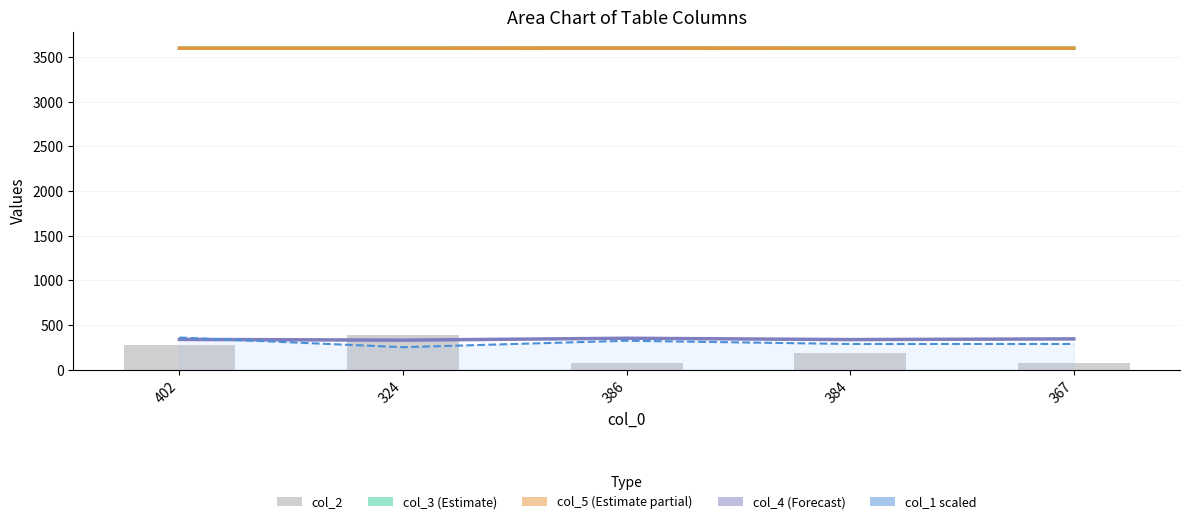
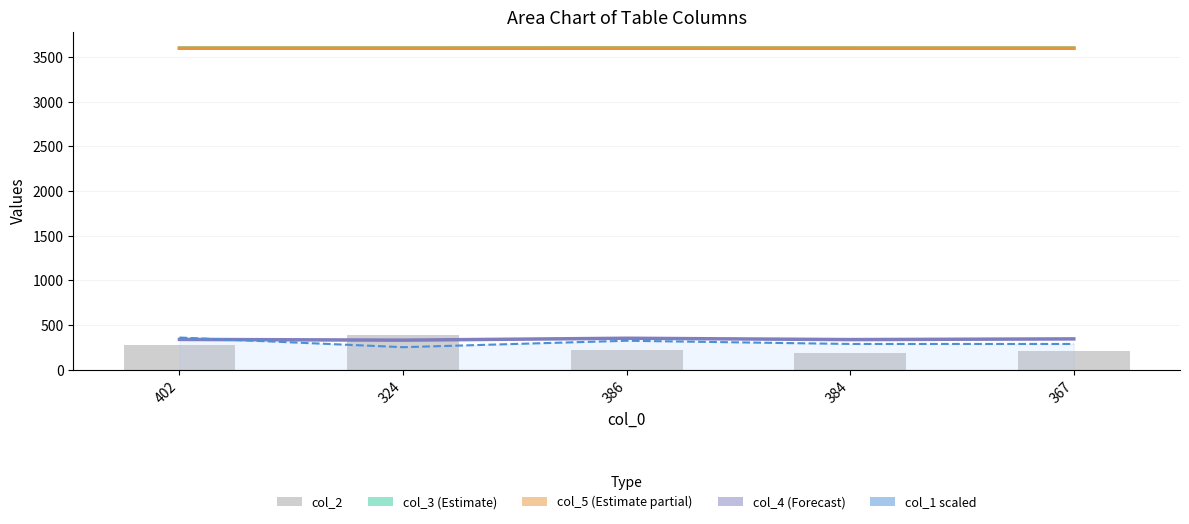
col_2, 386: 100 -> 200
col_2, 367: 100 -> 200
